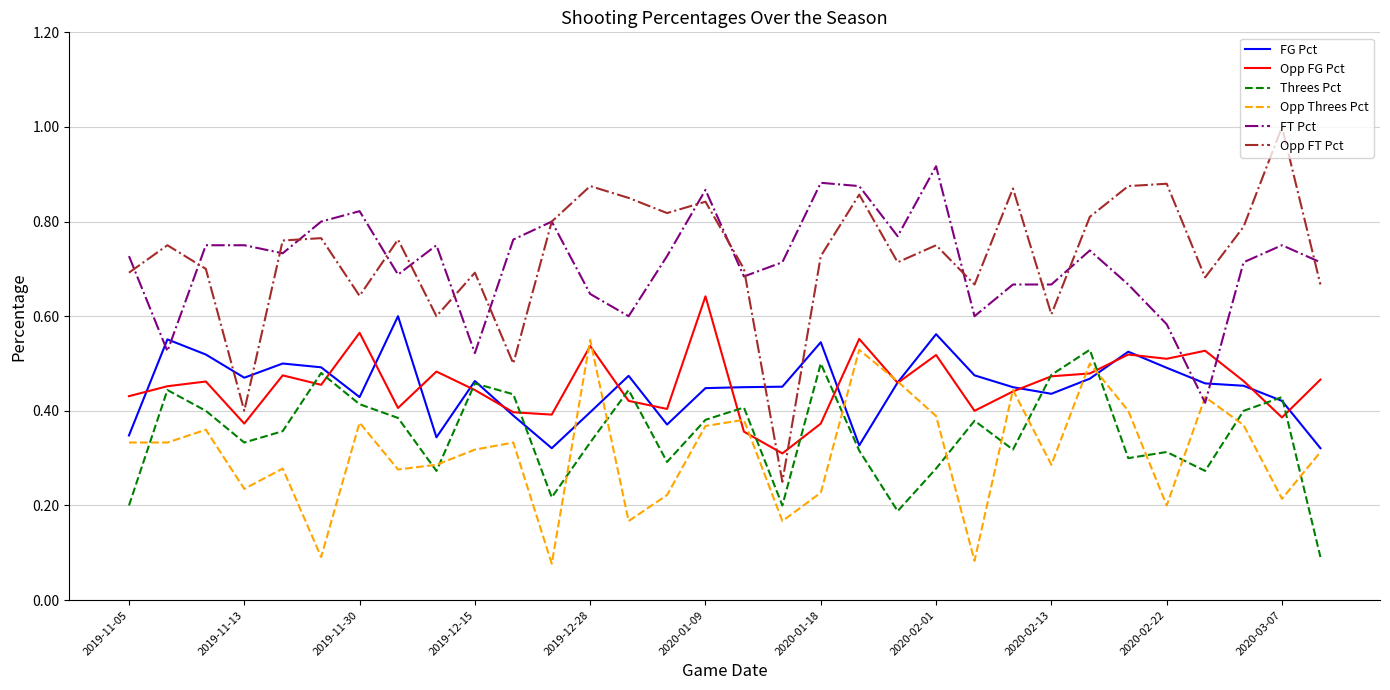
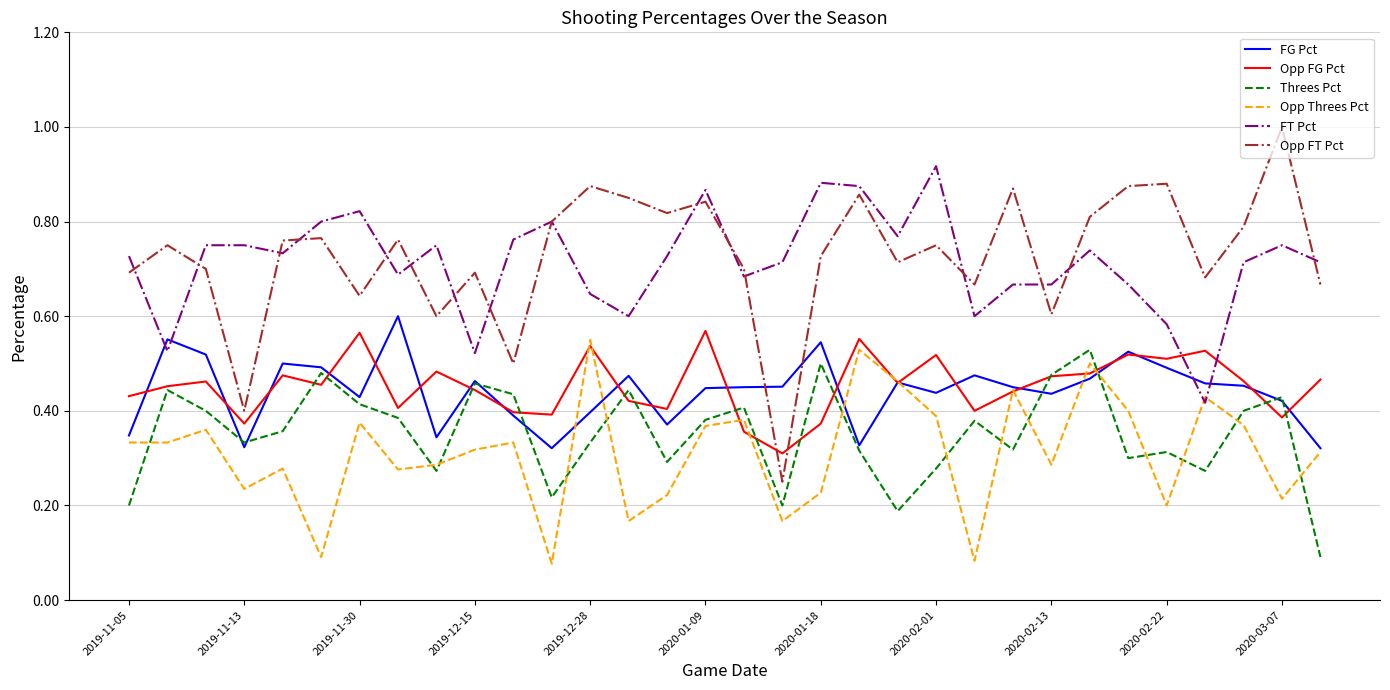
FG Pct, 2019-11-13: 0.47 -> 0.32
Opp FG Pct, 2020-01-09: 0.64 -> 0.57
FG Pct, 2020-02-01: 0.56 -> 0.44
